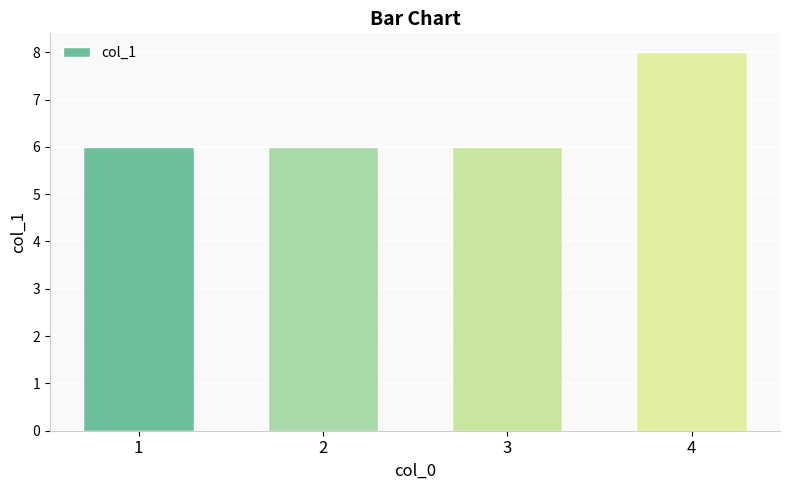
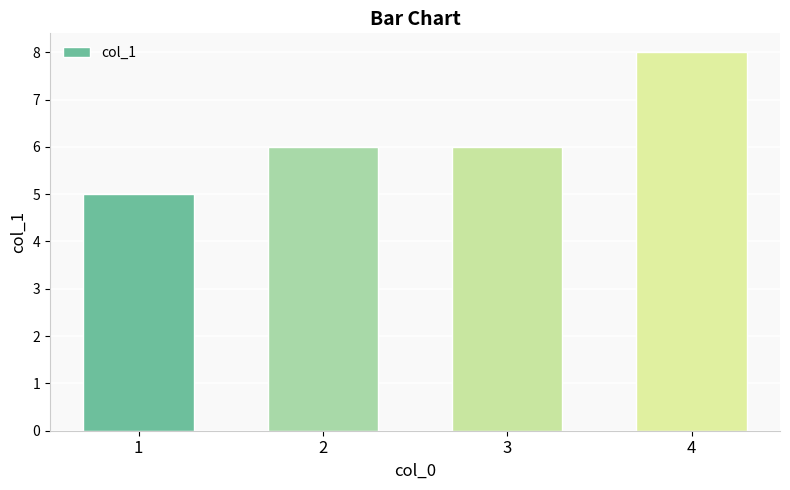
1: 6 -> 5
